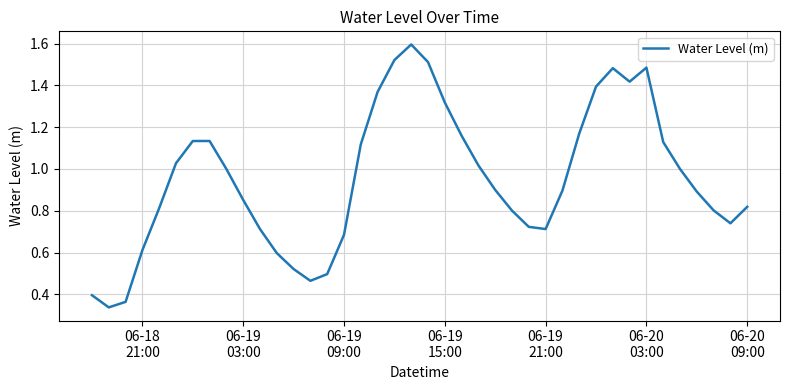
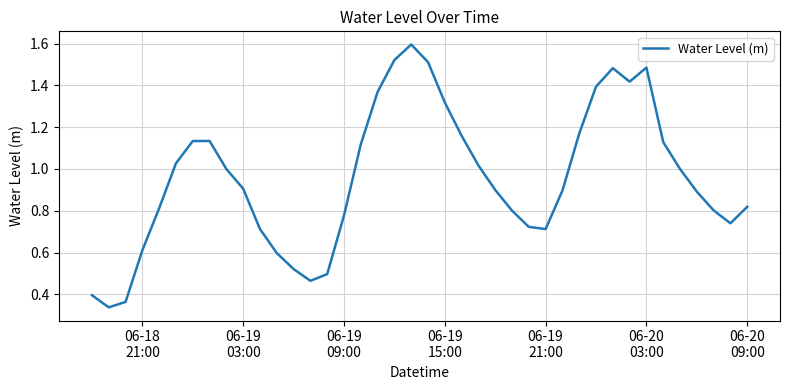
06-19 03:00: 0.85 -> 0.91
06-19 09:00: 0.68 -> 0.78
